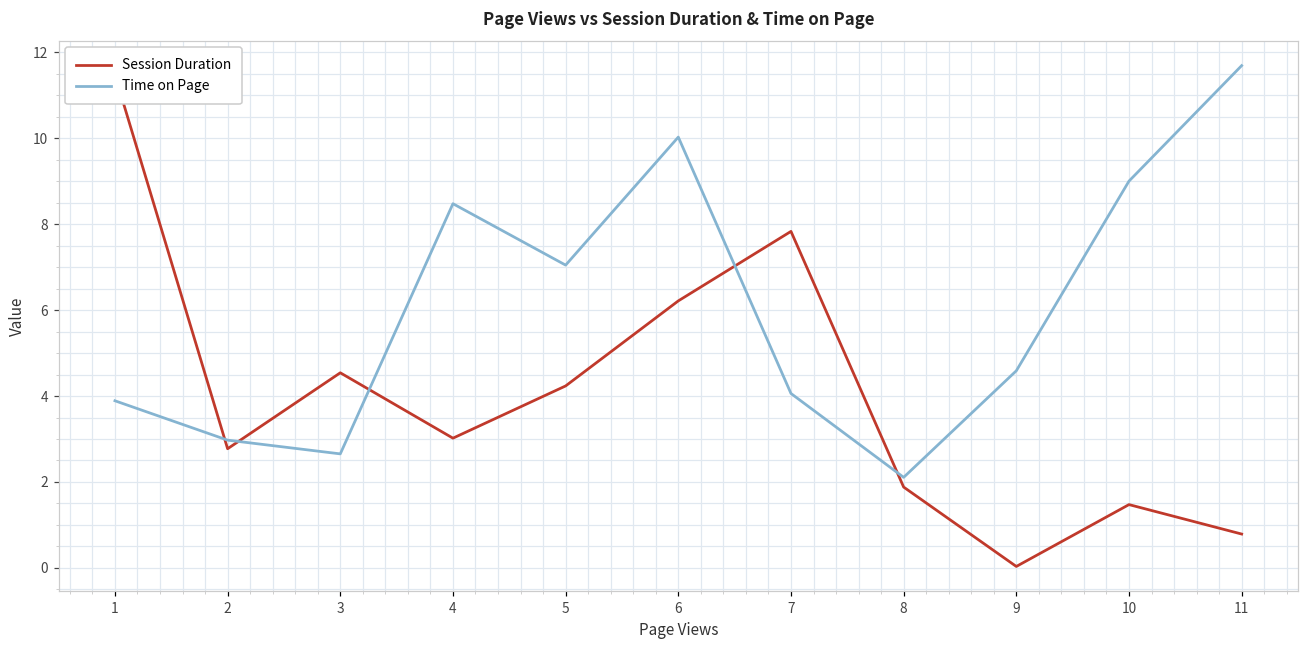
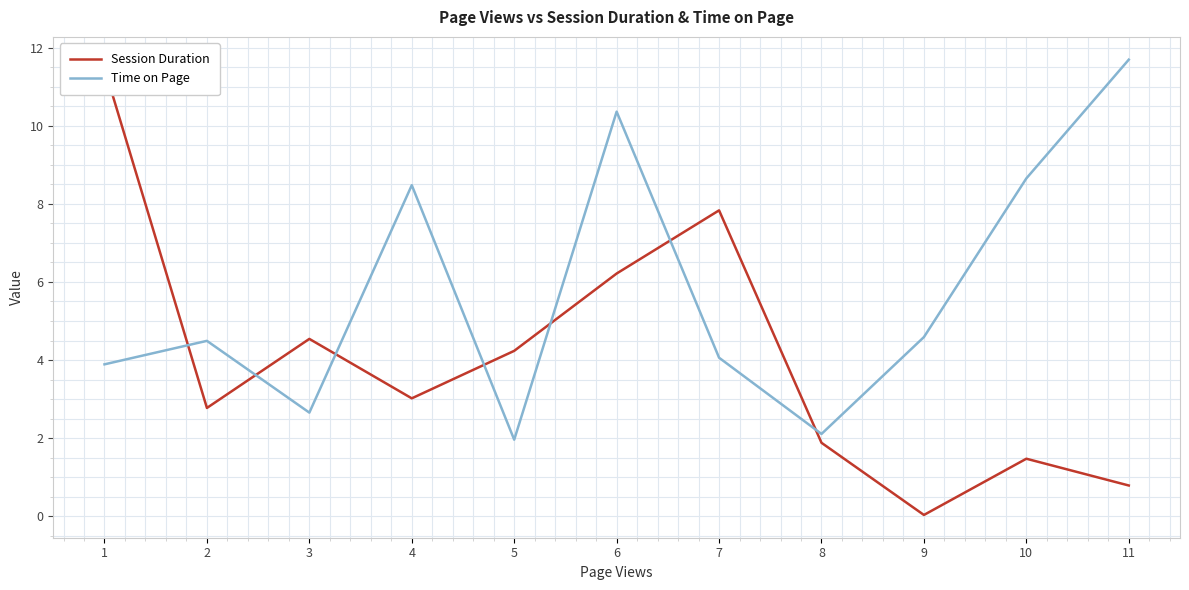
Time on Page, 2: 3.0 -> 4.5
Time on Page, 5: 7.0 -> 2.0
Time on Page, 6: 10.0 -> 10.4
Time on Page, 10: 9.0 -> 8.7
